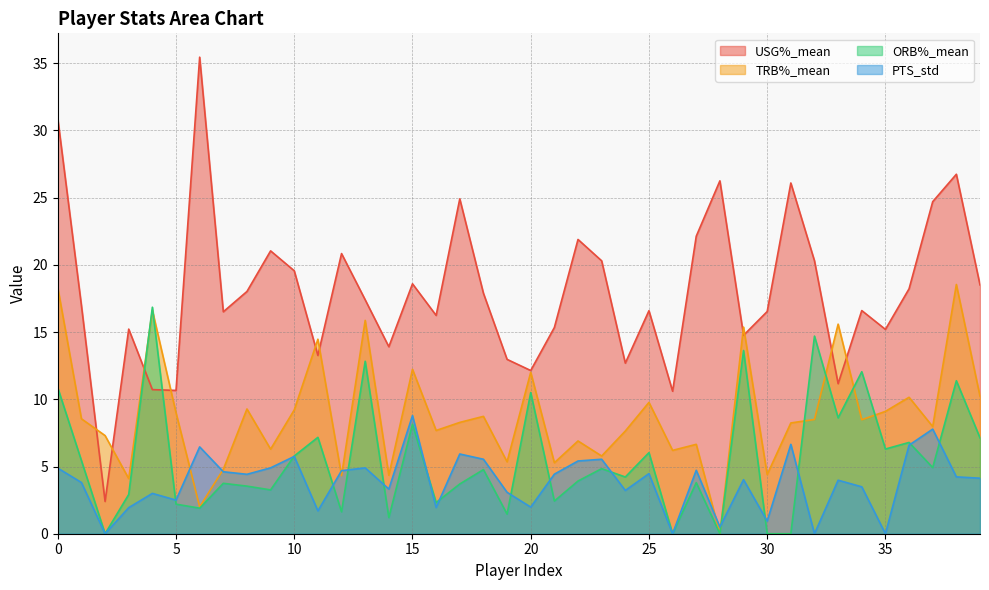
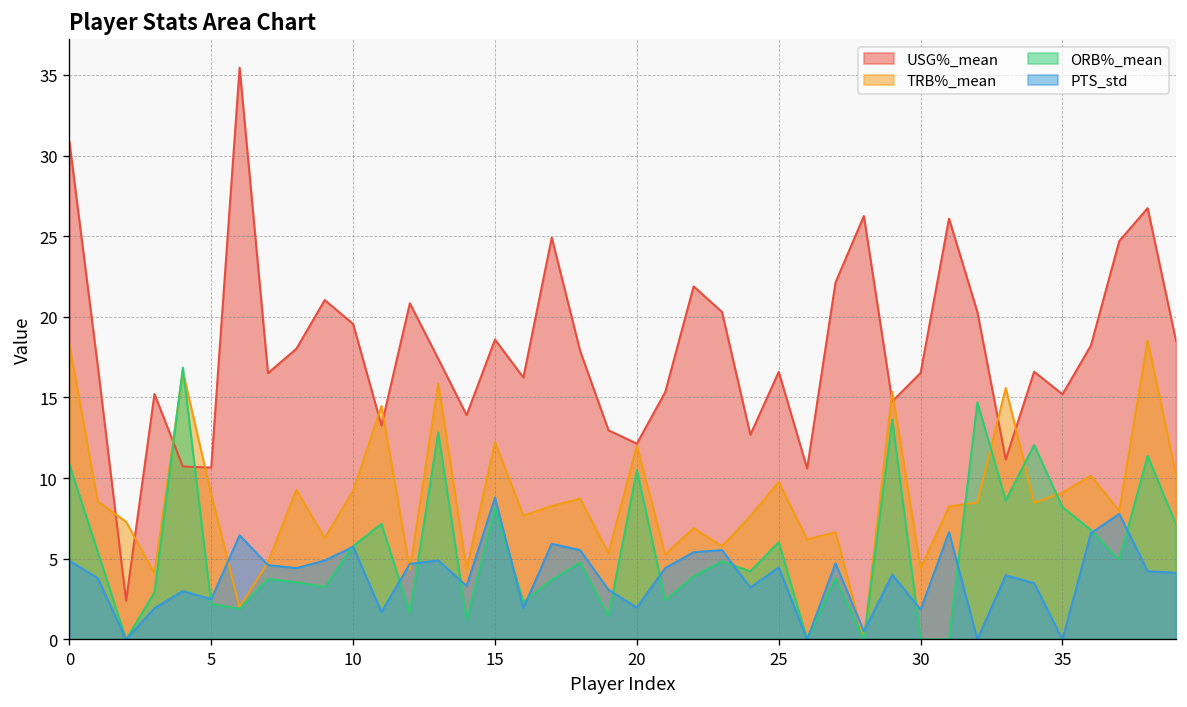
PTS_std, 30: 0.9 -> 1.9
ORB%_mean, 35: 6.3 -> 8.2
